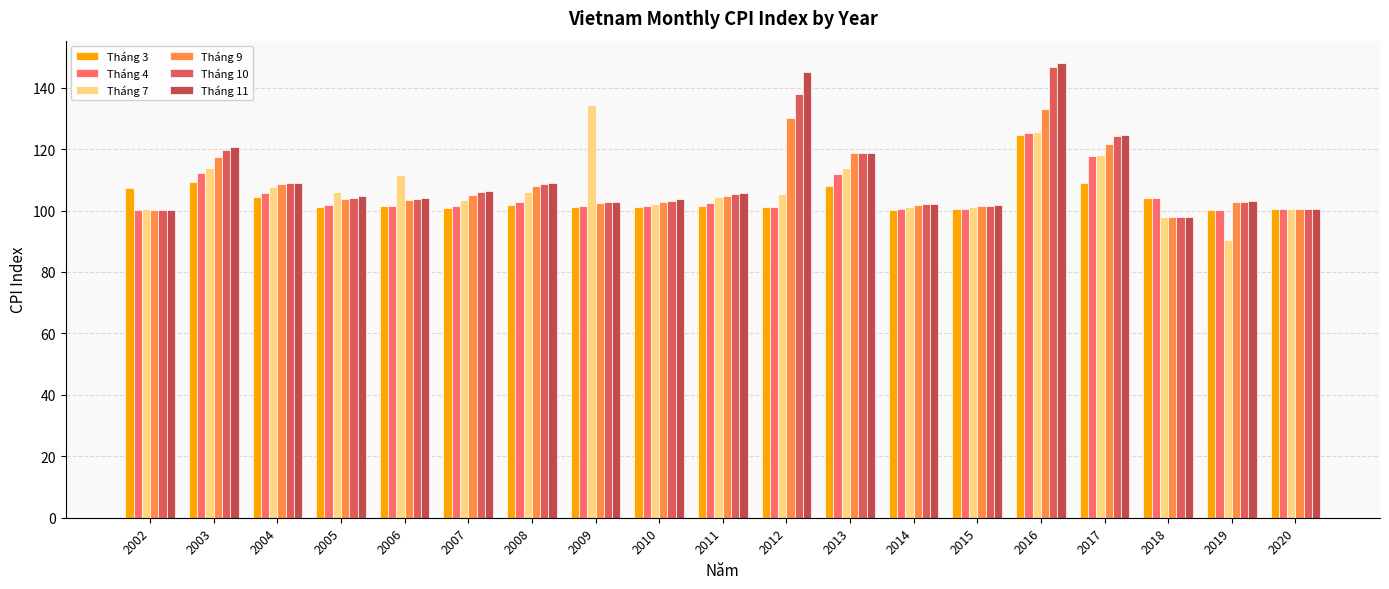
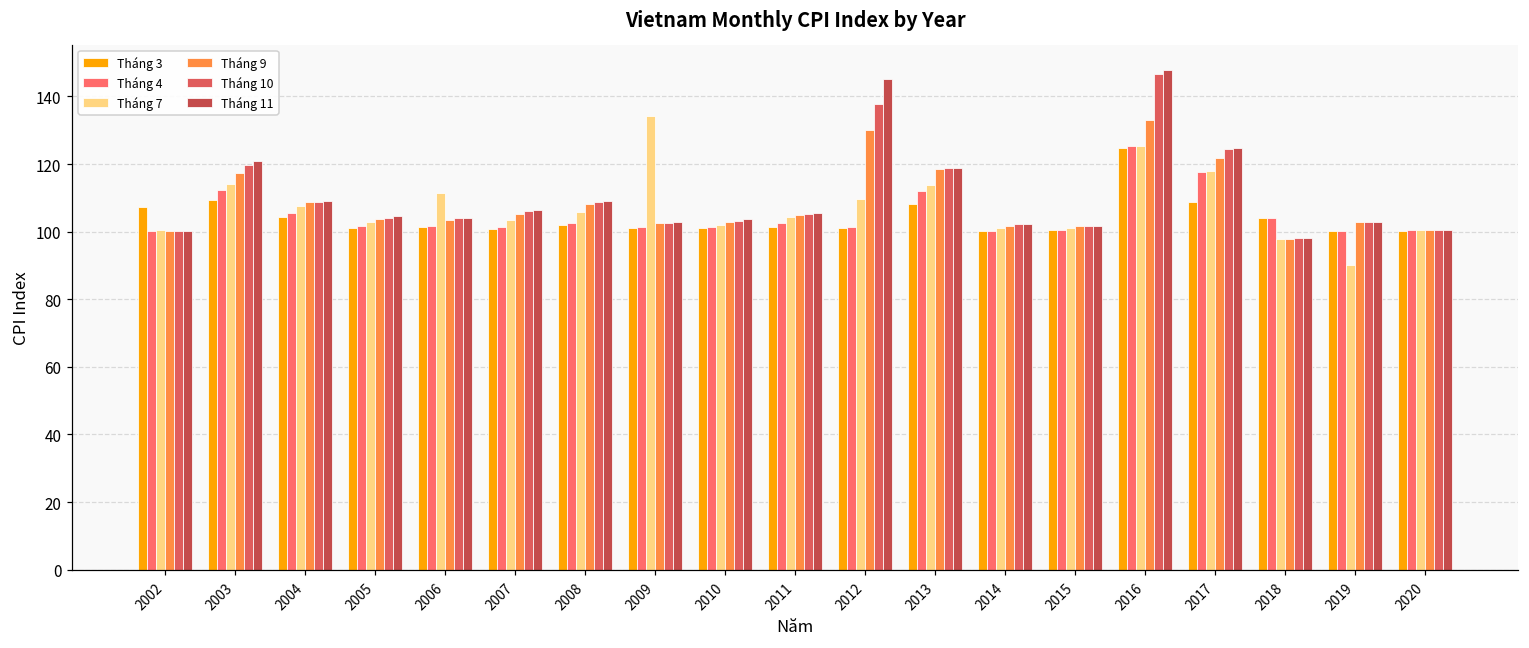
Tháng 7, 2005: 106 -> 103
Tháng 7, 2012: 106 -> 110
